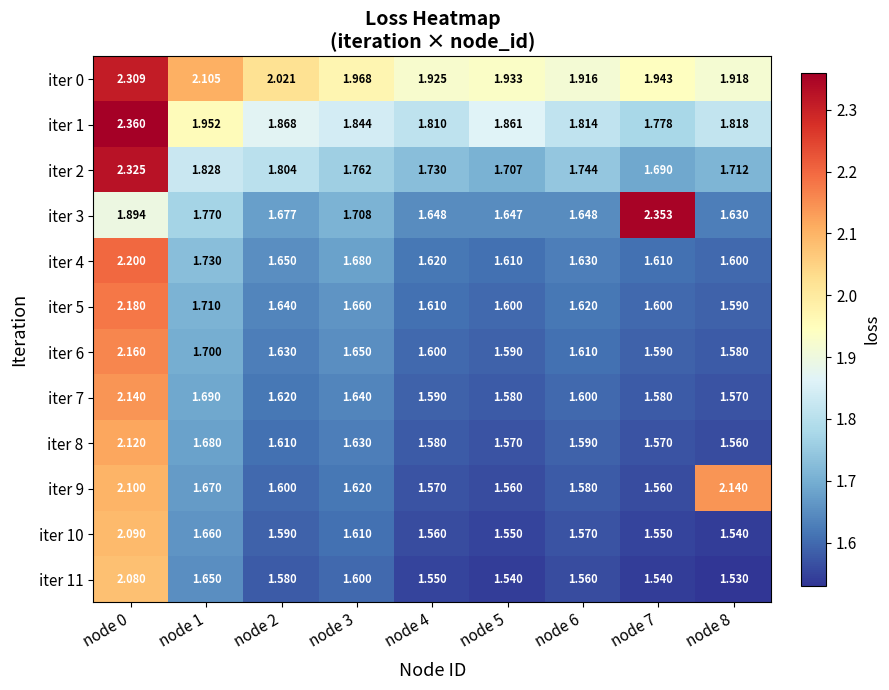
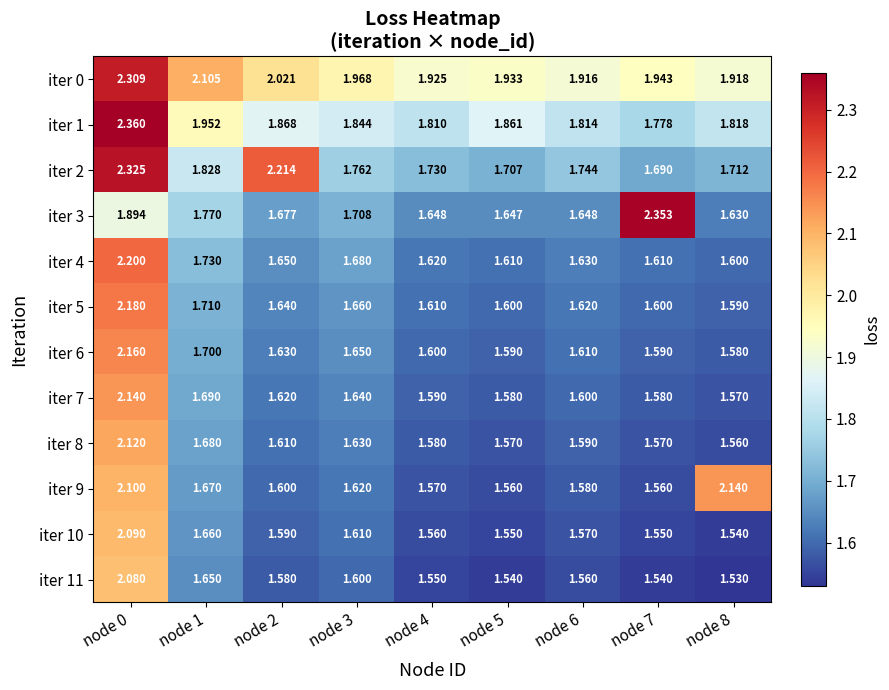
iter 2, node 2: 1.804 -> 2.214
